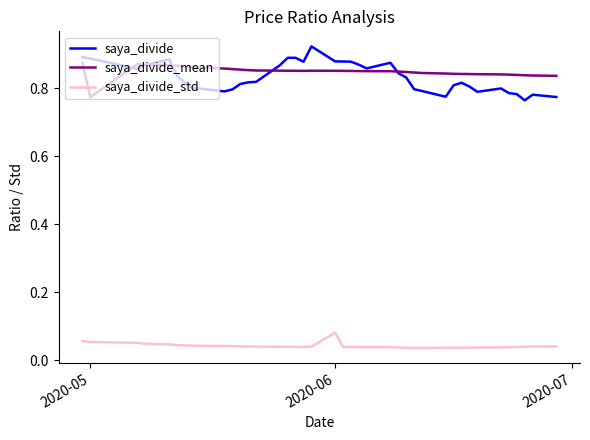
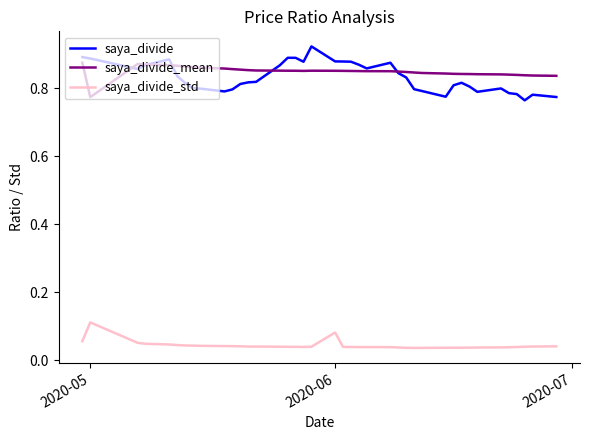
saya_divide_std, 2020-05: 0.05 -> 0.11
